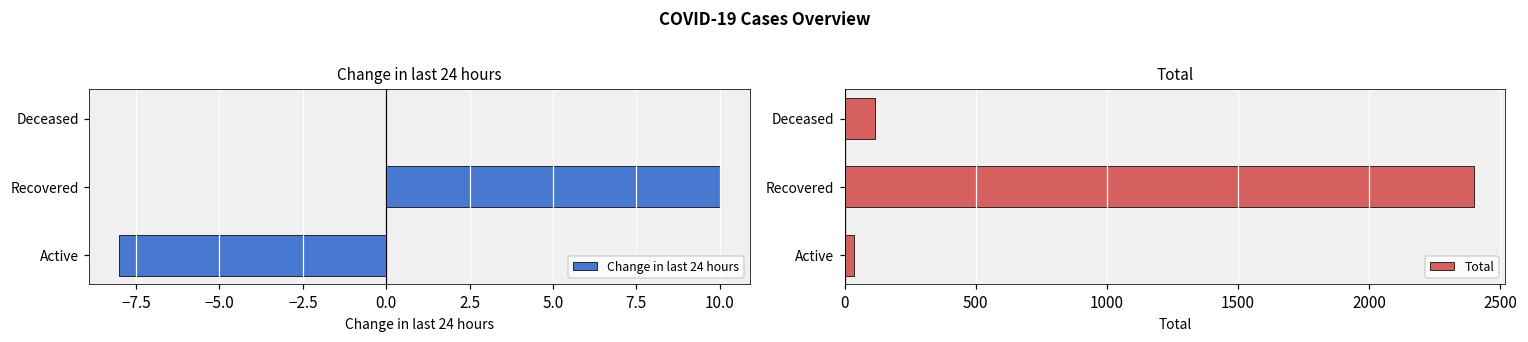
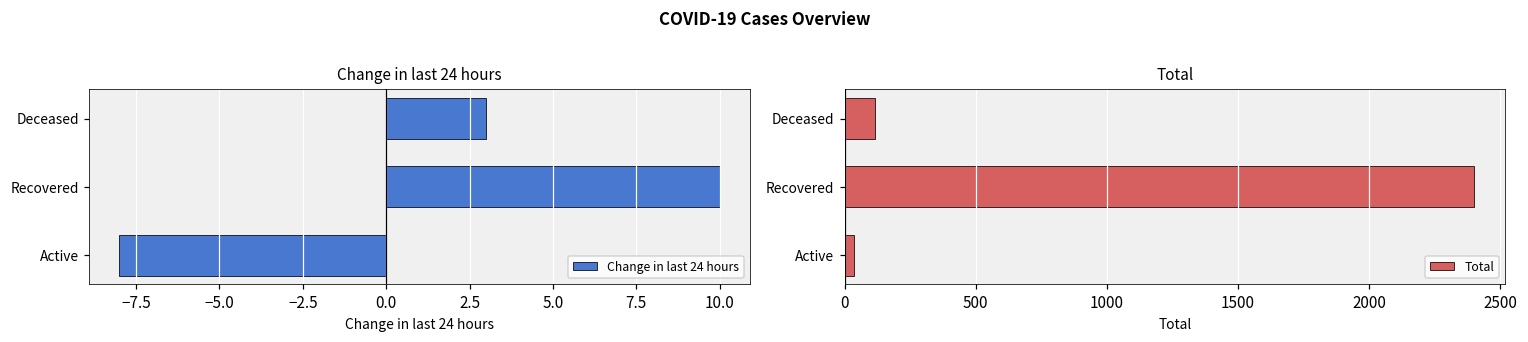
Change in last 24 hours, Deceased: 0 -> 3
